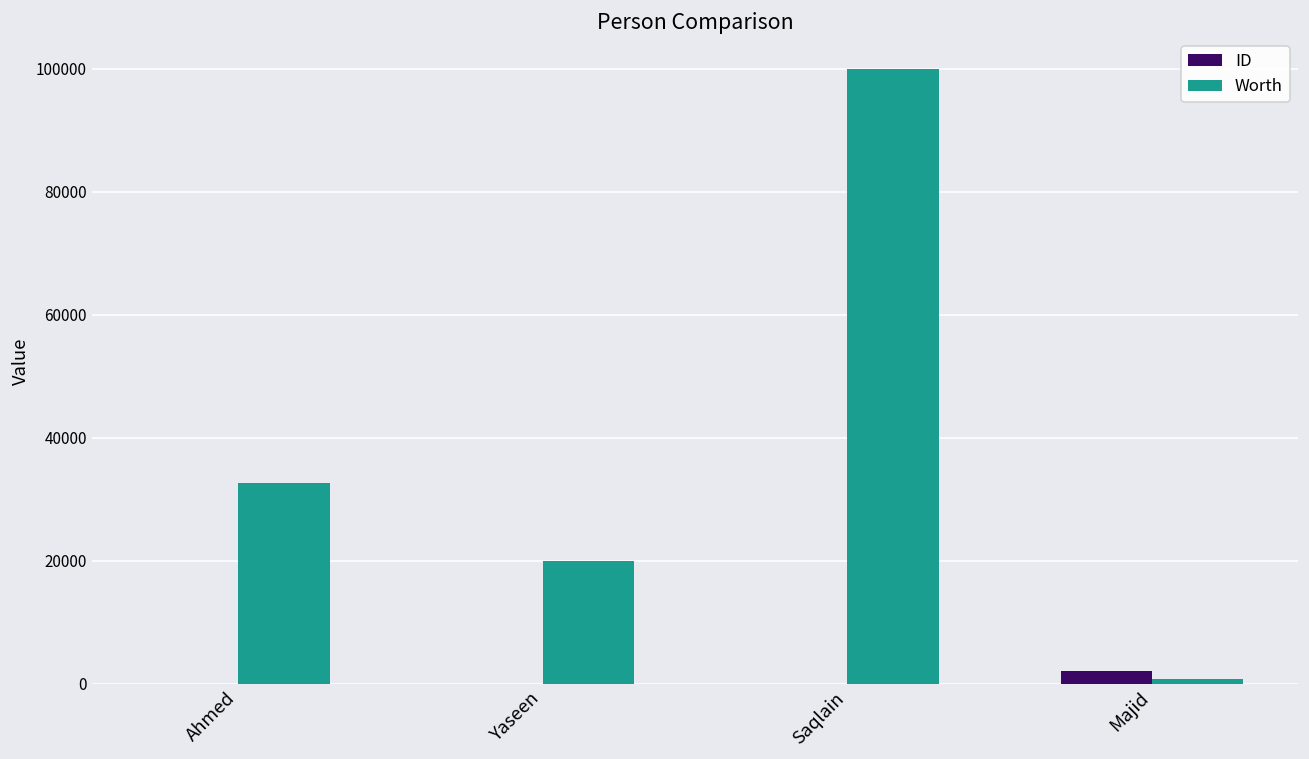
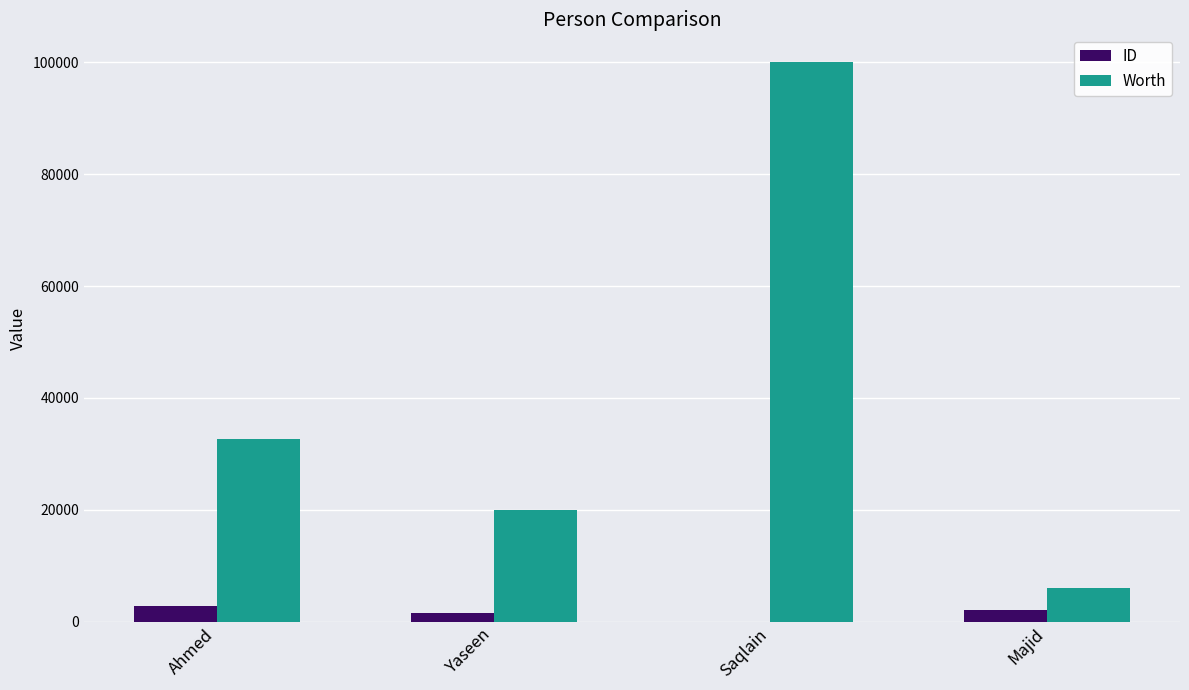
ID, Ahmed: 0 -> 3000
ID, Yaseen: 0 -> 2000
Worth, Majid: 1000 -> 6000
